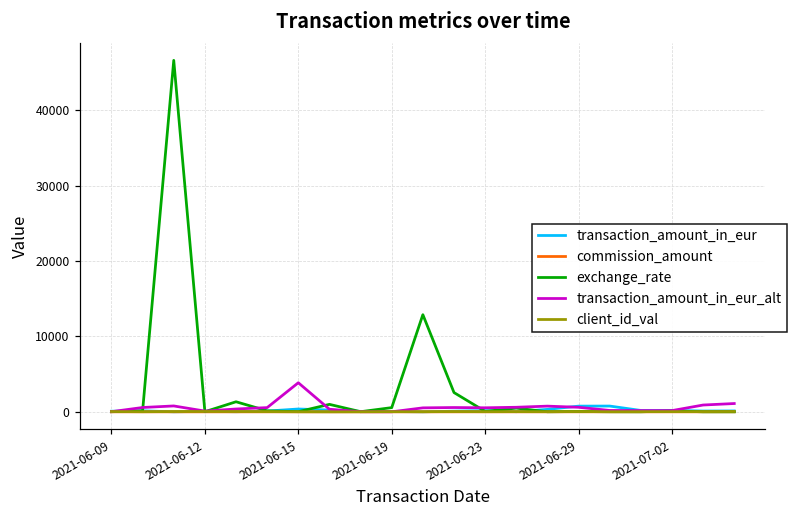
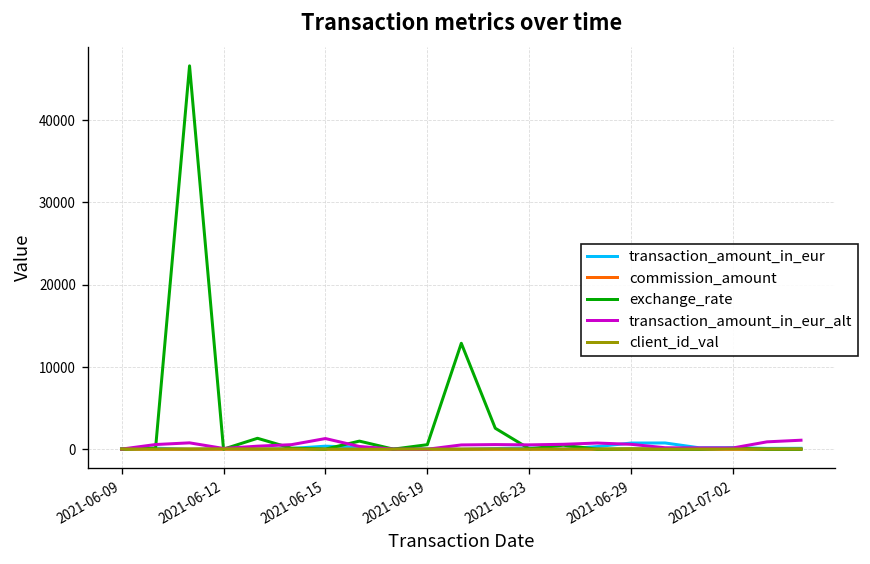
transaction_amount_in_eur_alt, 2021-06-15: 4000 -> 1000
